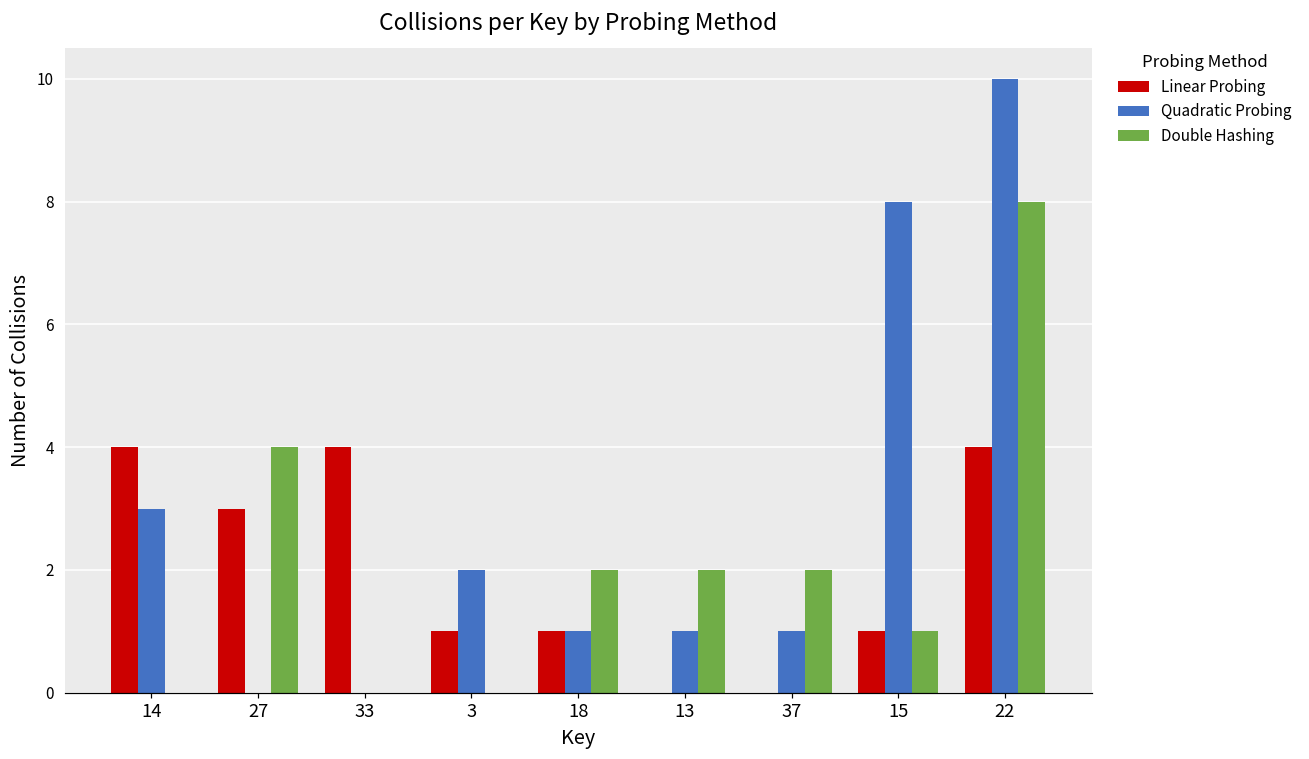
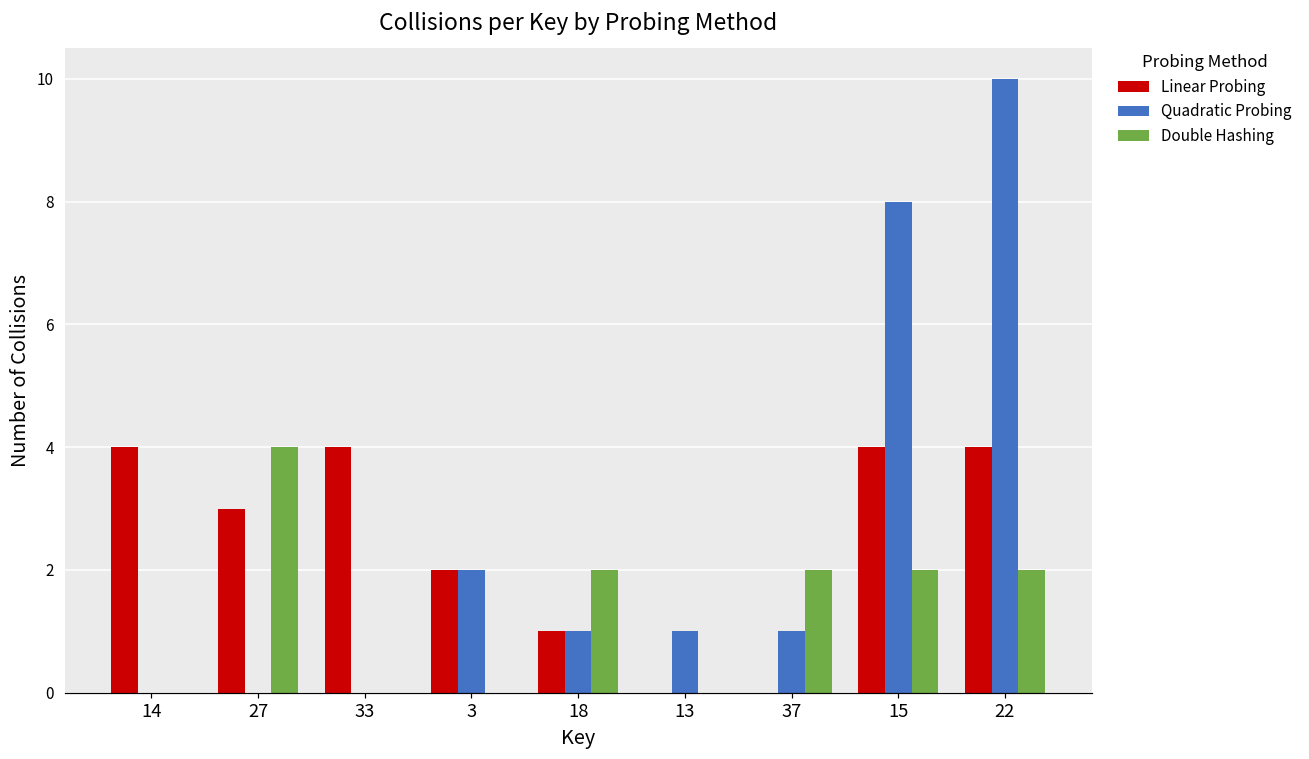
Quadratic Probing, 14: 3 -> 0
Linear Probing, 3: 1 -> 2
Double Hashing, 13: 2 -> 0
Linear Probing, 15: 1 -> 4
Double Hashing, 15: 1 -> 2
Double Hashing, 22: 8 -> 2
